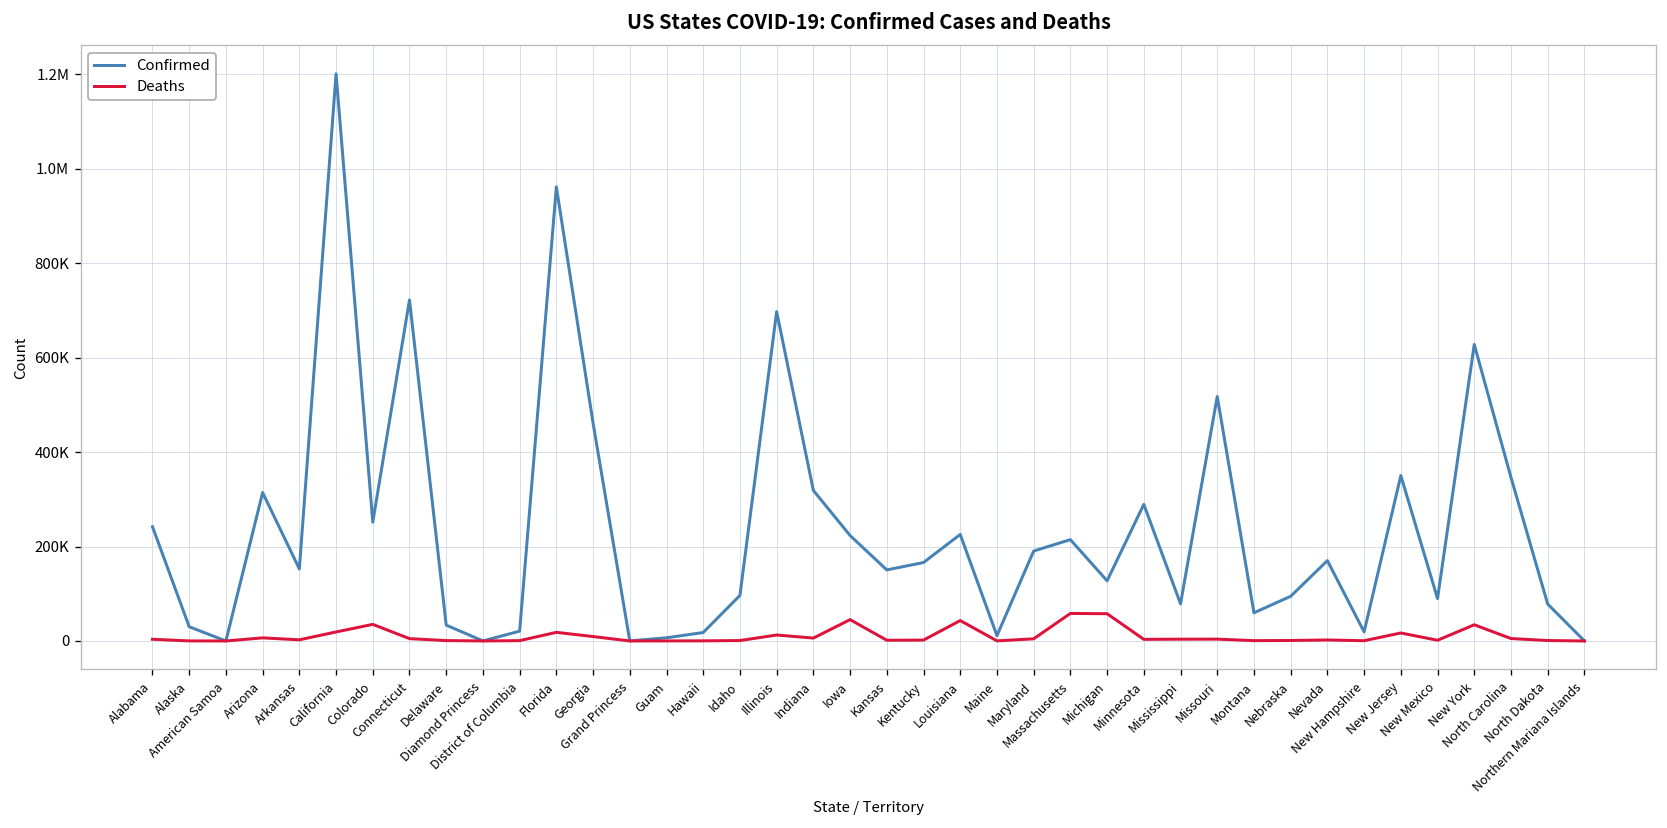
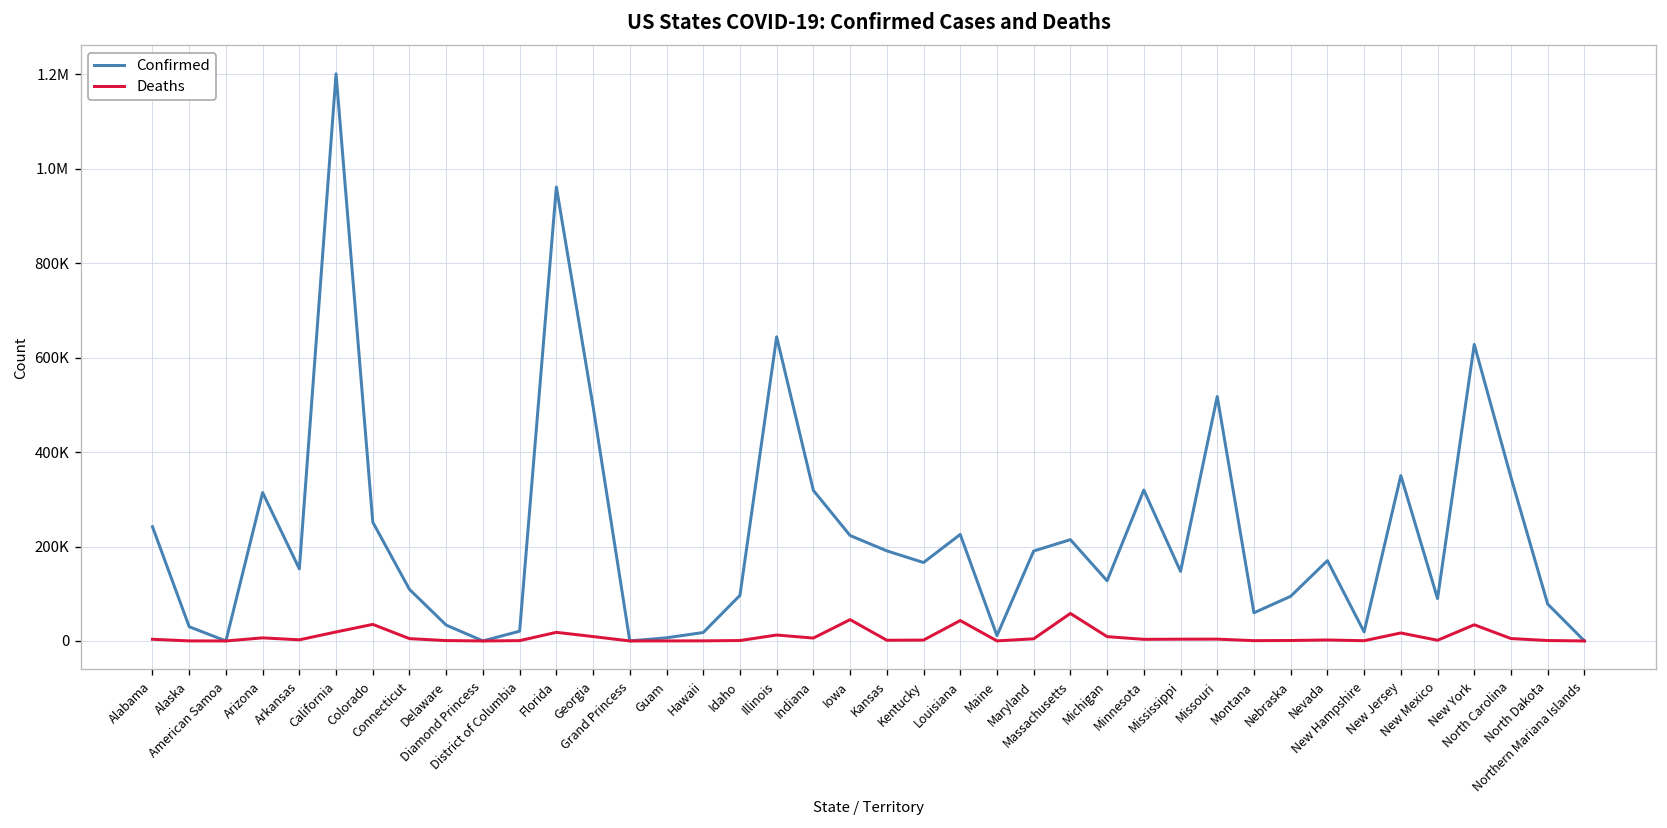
Confirmed, Connecticut: 720000 -> 110000
Confirmed, Georgia: 460000 -> 500000
Confirmed, Illinois: 700000 -> 640000
Confirmed, Kansas: 150000 -> 190000
Deaths, Michigan: 60000 -> 10000
Confirmed, Minnesota: 290000 -> 320000
Confirmed, Mississippi: 80000 -> 150000
